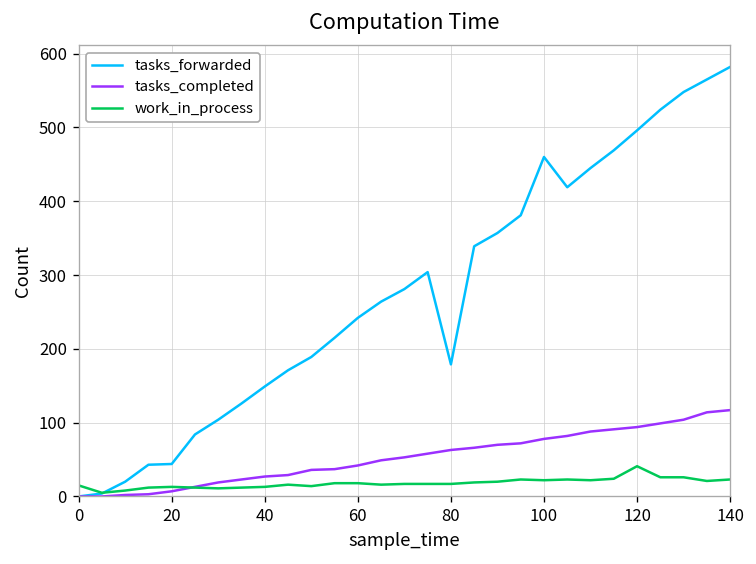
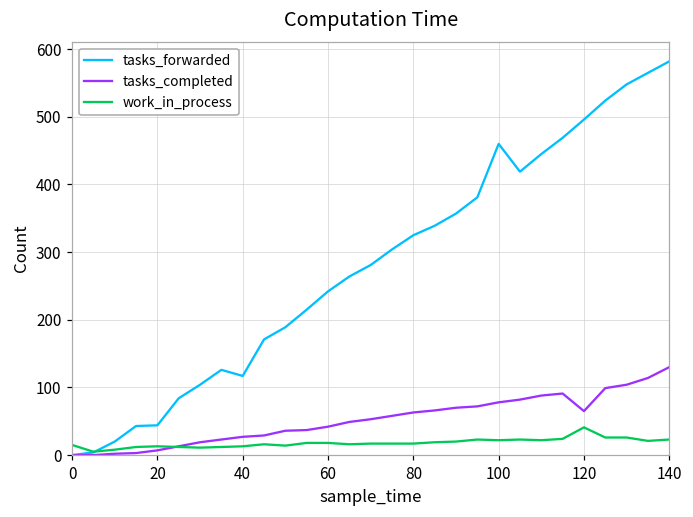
tasks_forwarded, 40: 150 -> 120
tasks_forwarded, 80: 180 -> 330
tasks_completed, 120: 90 -> 70
tasks_completed, 140: 120 -> 130
